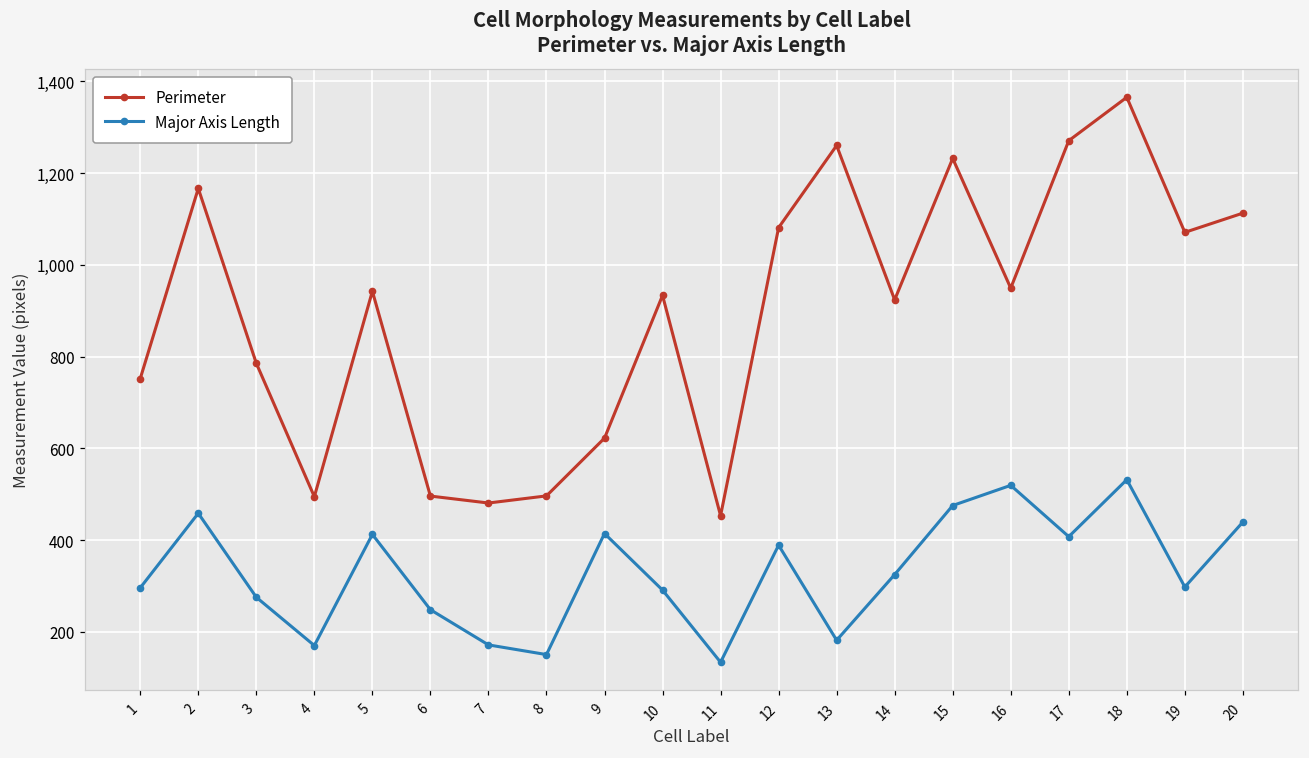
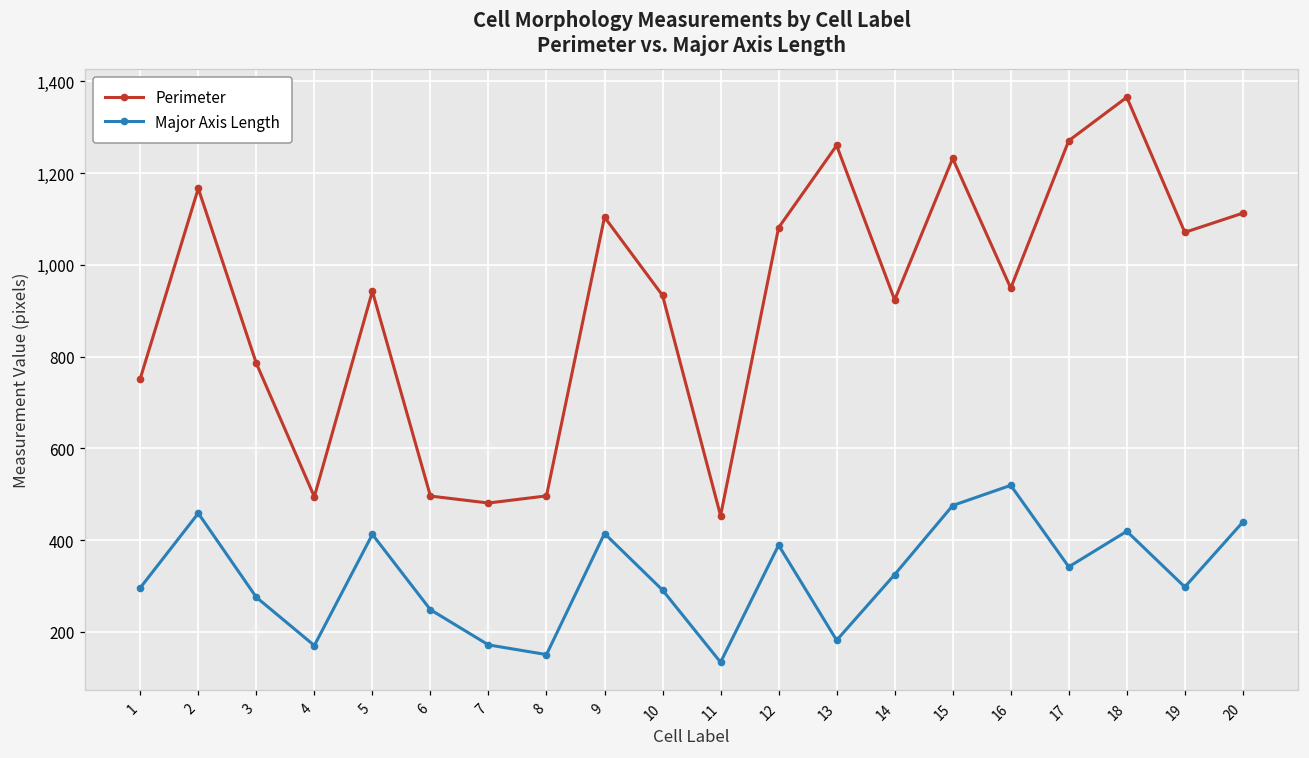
Perimeter, 9: 620 -> 1,100
Major Axis Length, 17: 410 -> 340
Major Axis Length, 18: 530 -> 420
